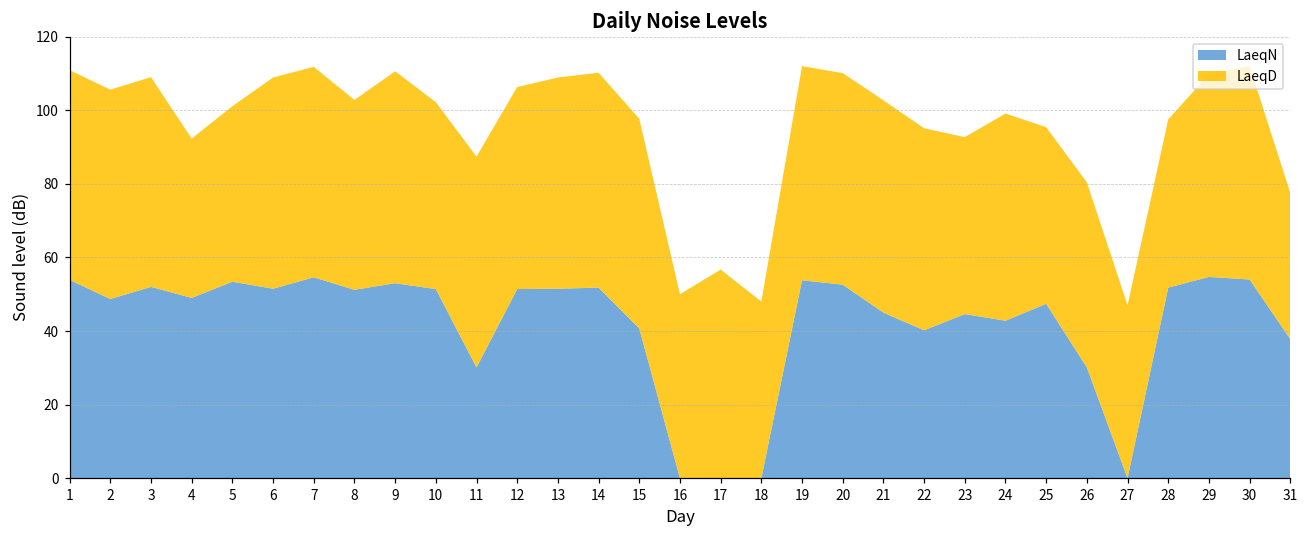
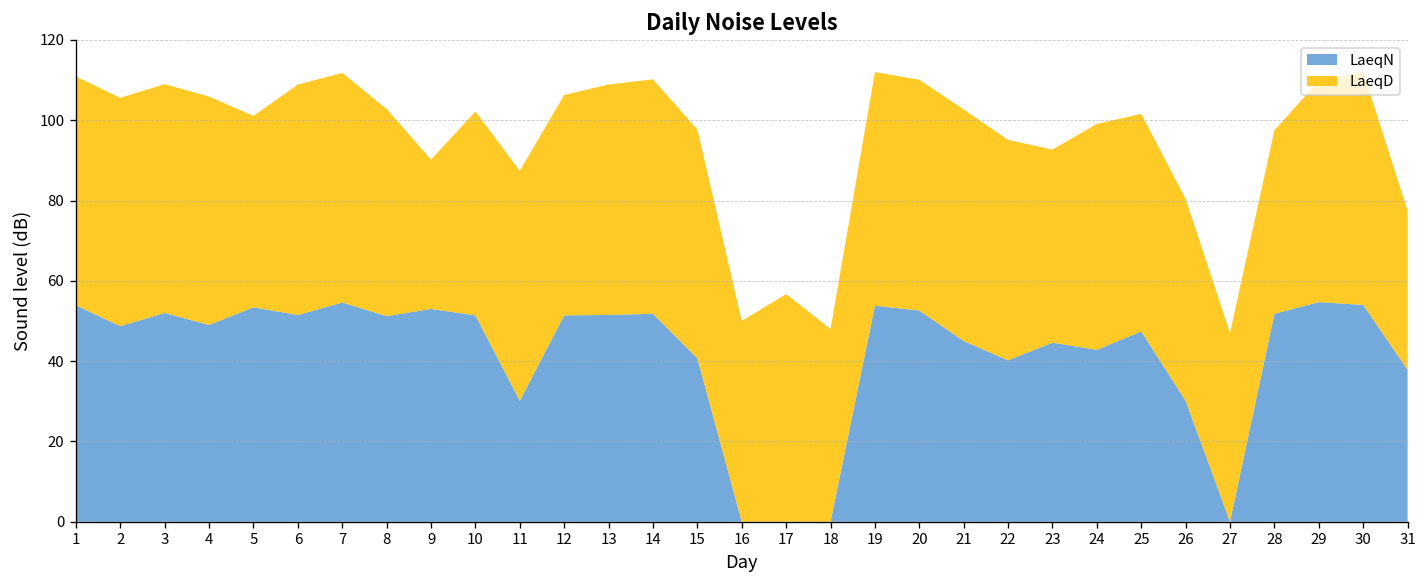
LaeqD, 4: 43 -> 57
LaeqD, 9: 58 -> 37
LaeqD, 25: 48 -> 54
